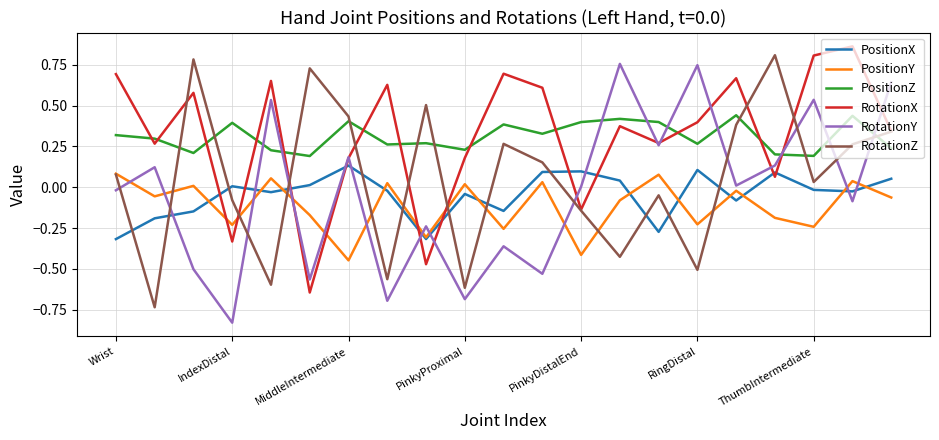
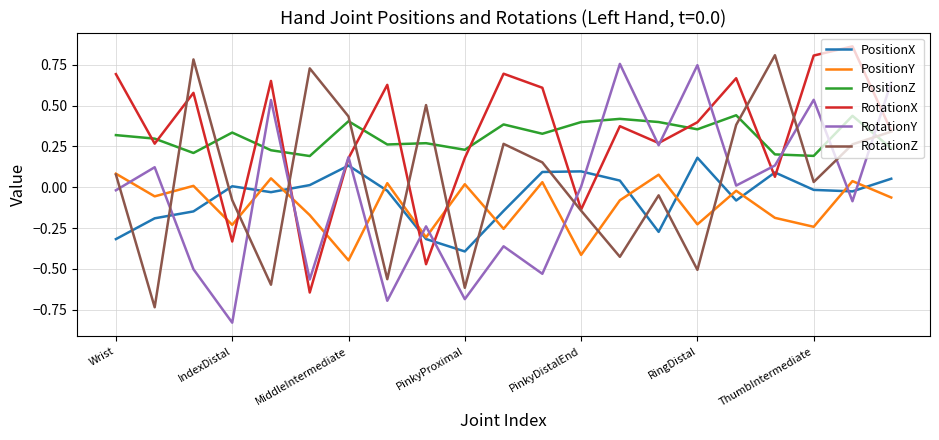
PositionZ, IndexDistal: 0.39 -> 0.34
PositionX, PinkyProximal: -0.04 -> -0.39
PositionX, RingDistal: 0.11 -> 0.18
PositionZ, RingDistal: 0.27 -> 0.36
